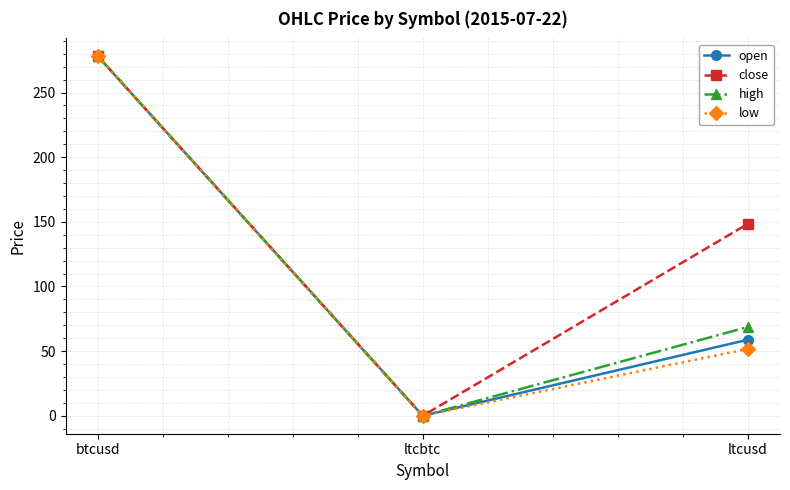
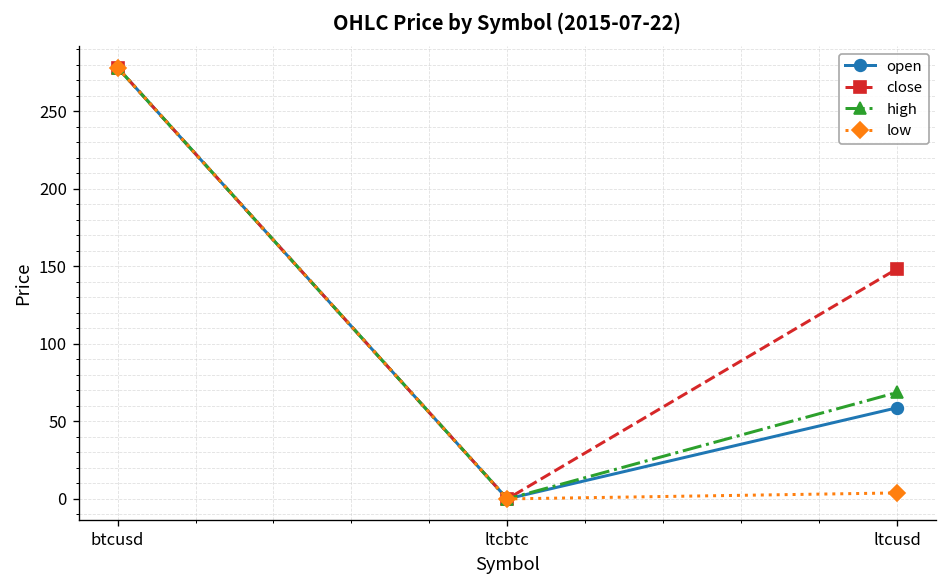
low, ltcusd: 52 -> 4
